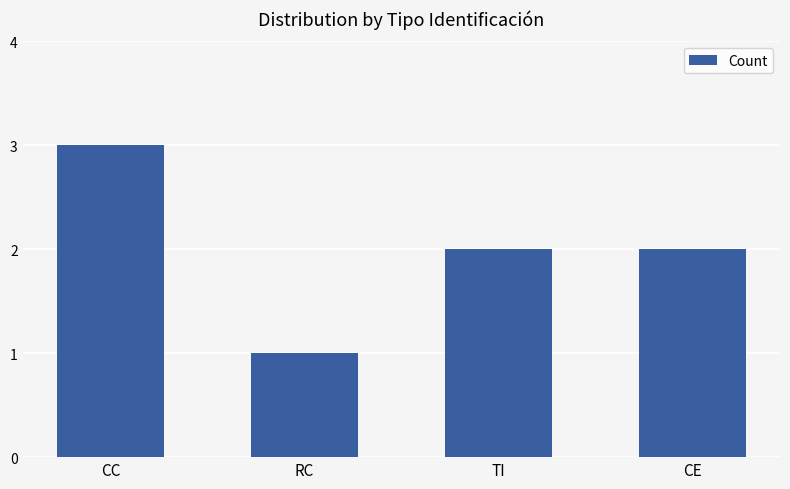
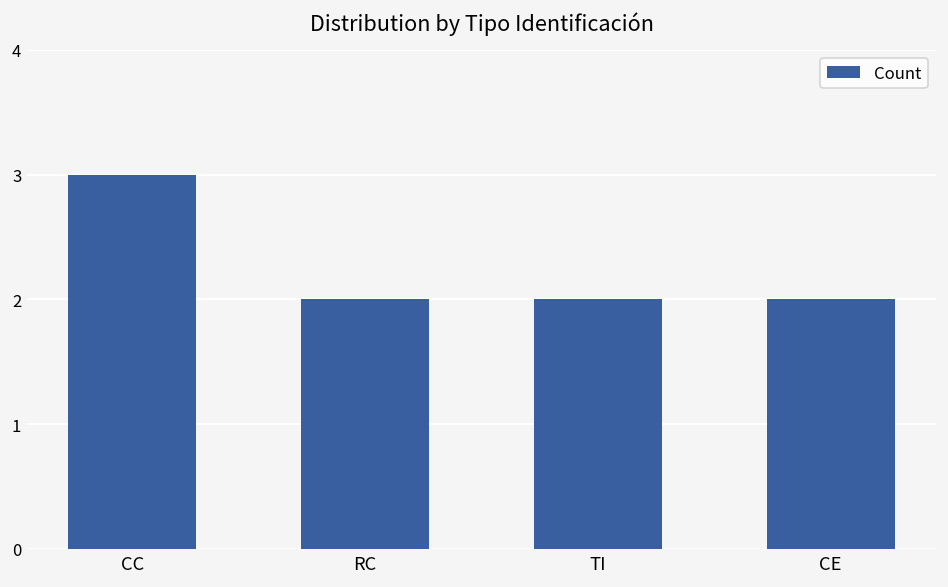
RC: 1 -> 2
